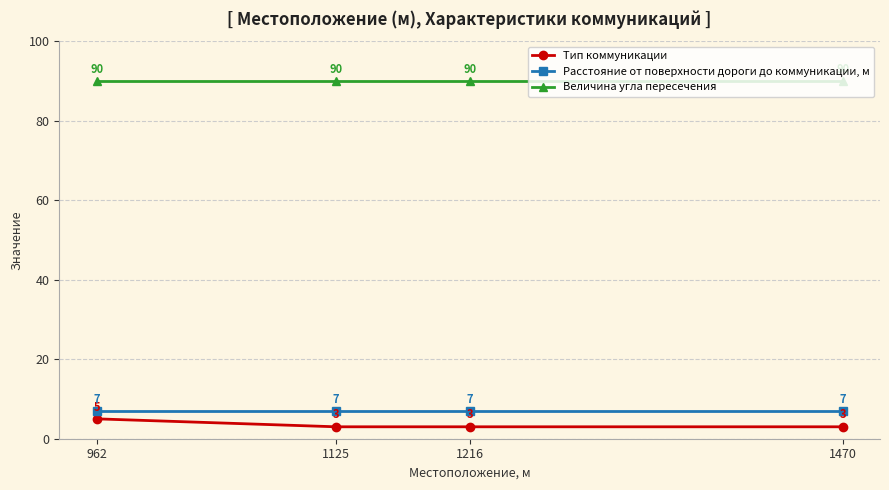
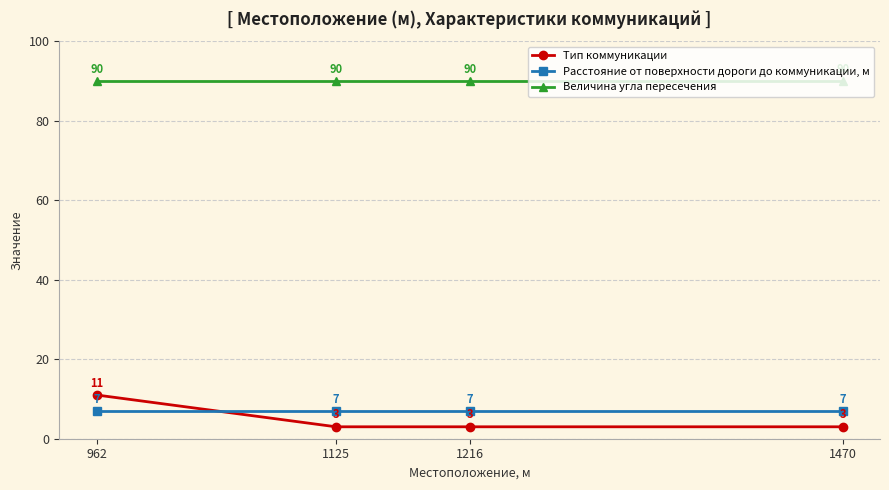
Тип коммуникации, 962: 5 -> 11
